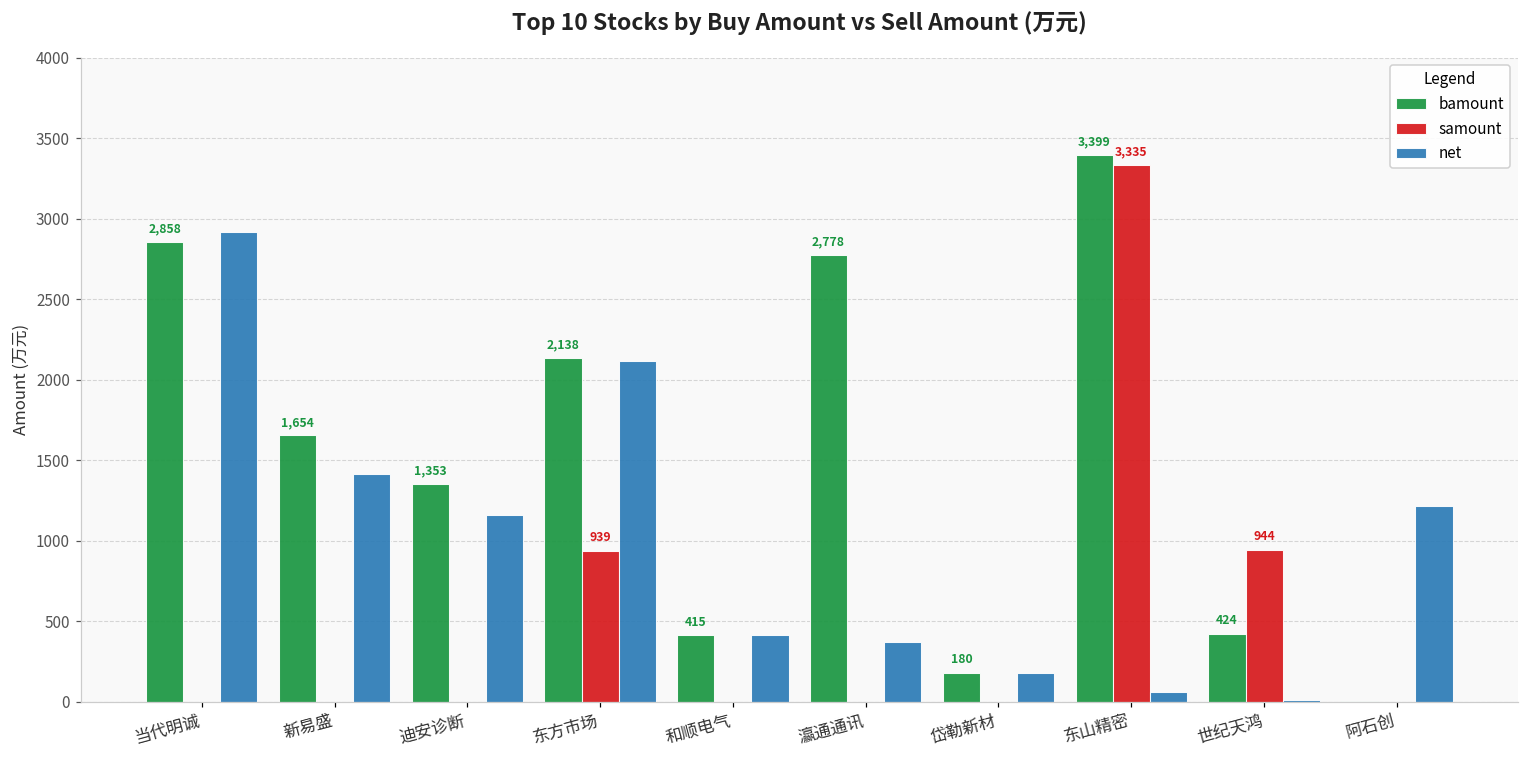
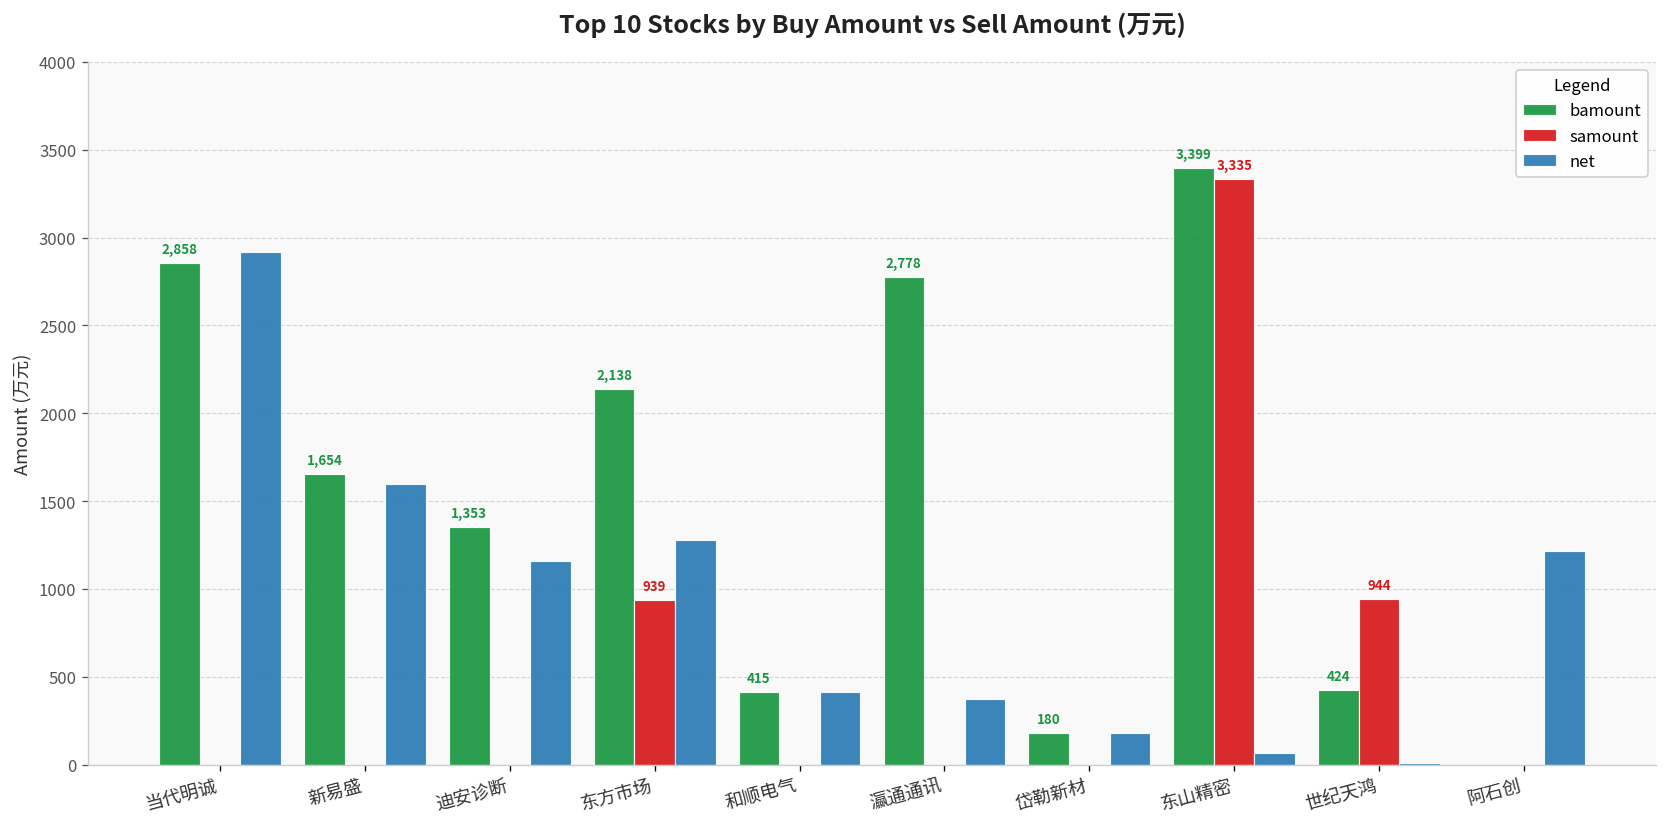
net, 新易盛: 1410 -> 1600
net, 东方市场: 2120 -> 1280
